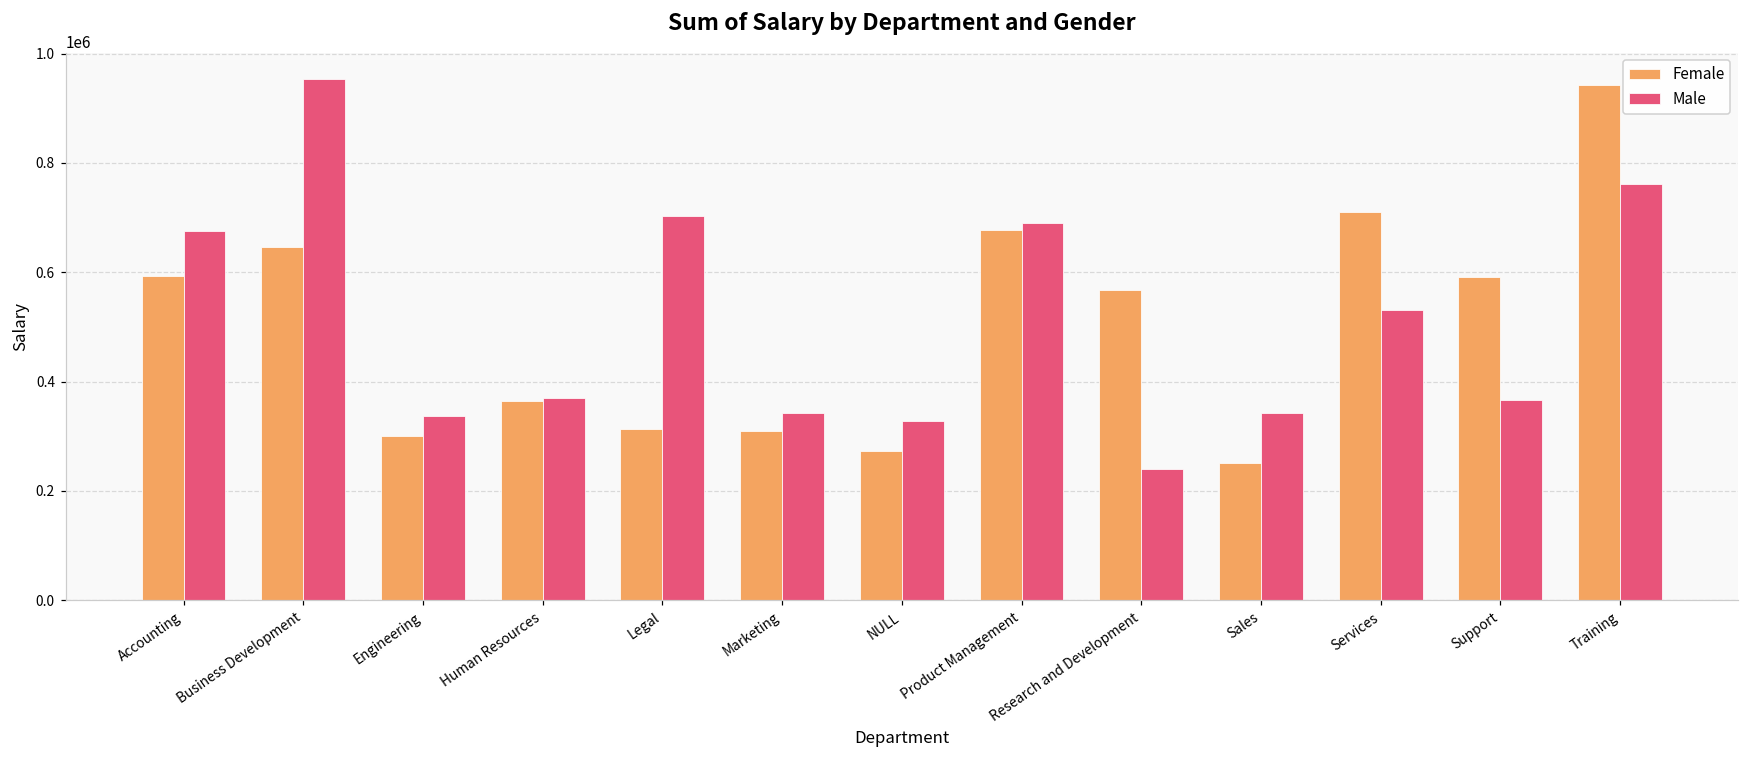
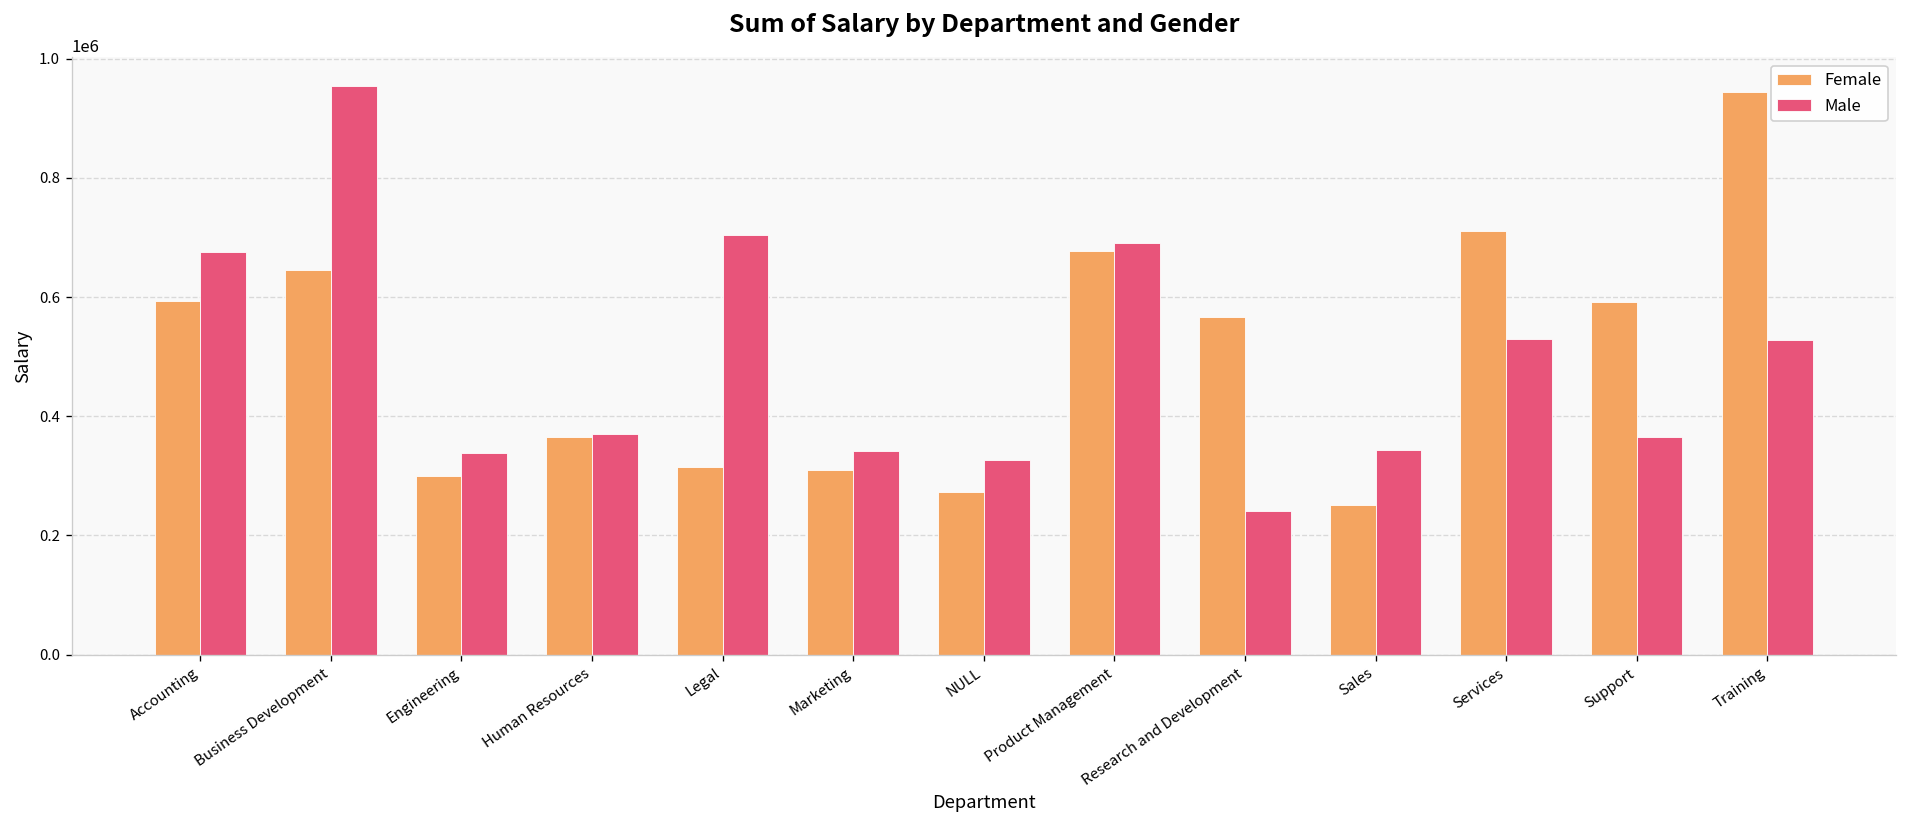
Male, Training: 760000 -> 530000
